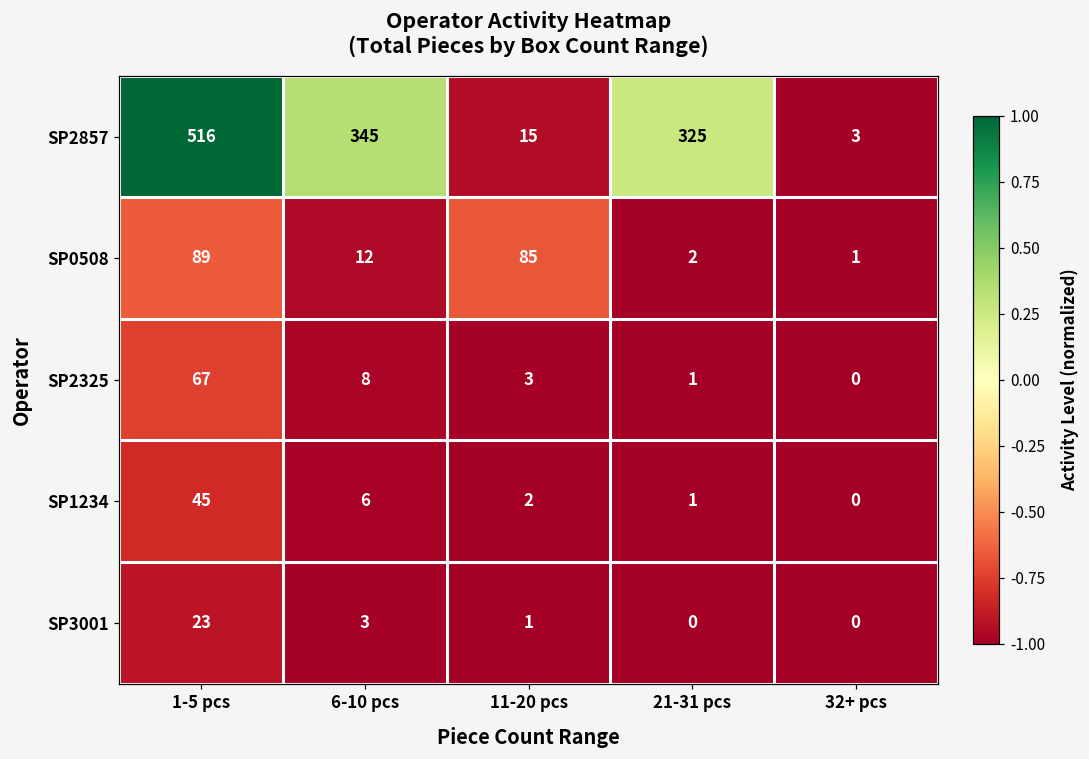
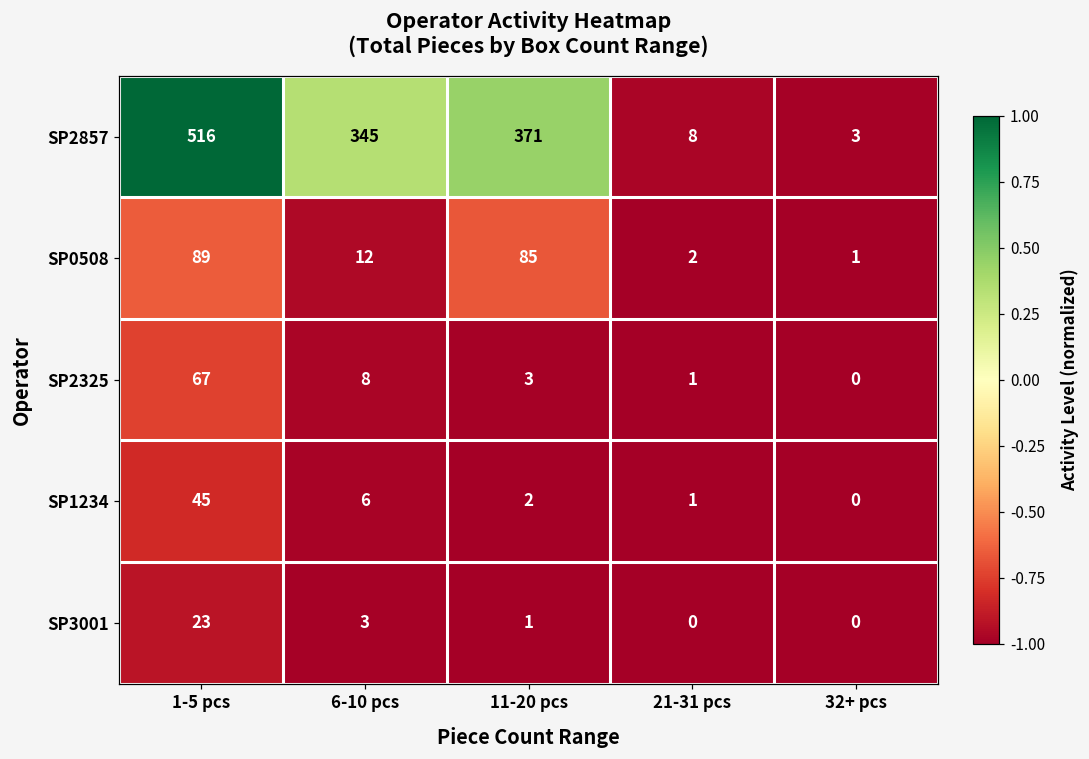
SP2857, 11-20 pcs: 15 -> 371
SP2857, 21-31 pcs: 325 -> 8
